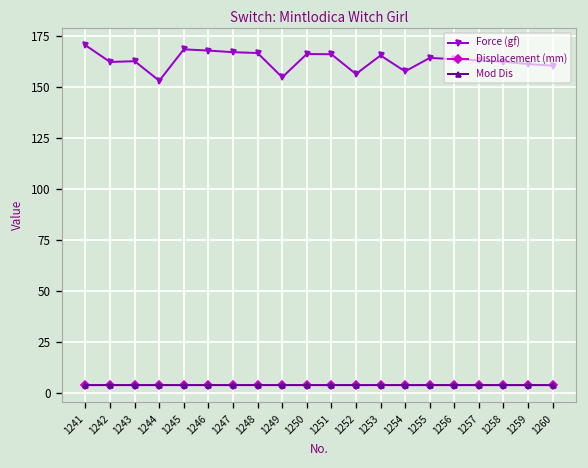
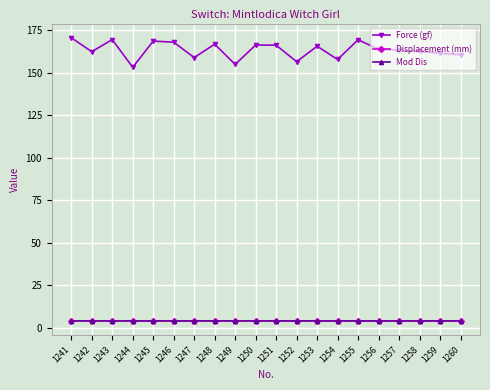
Force (gf), 1243: 163 -> 170
Force (gf), 1247: 167 -> 159
Force (gf), 1255: 164 -> 169
